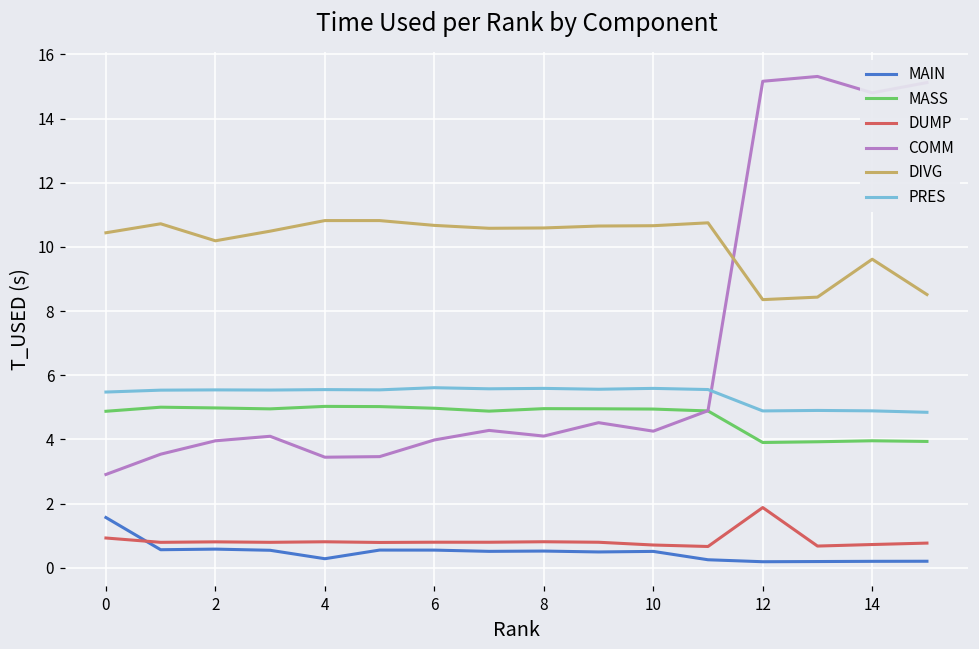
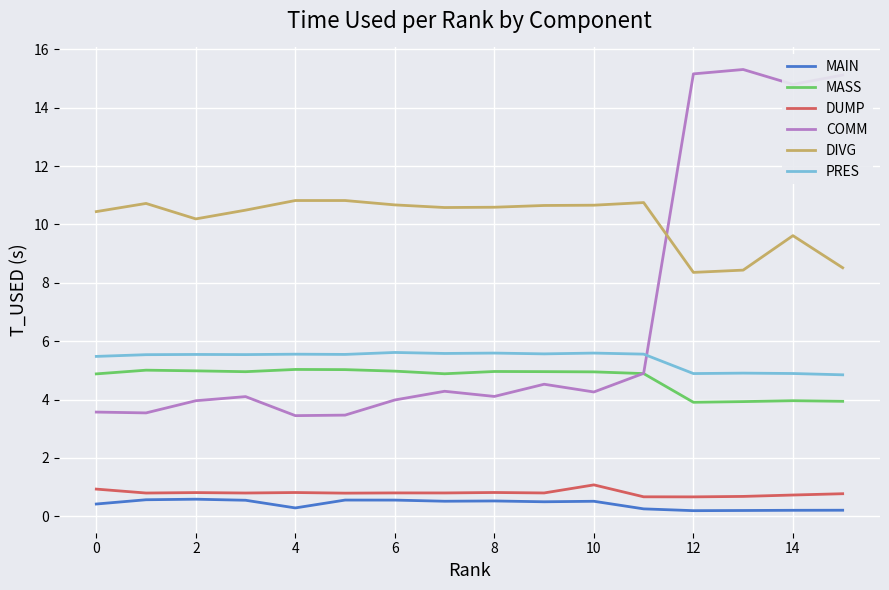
MAIN, 0: 1.6 -> 0.4
COMM, 0: 2.9 -> 3.6
DUMP, 10: 0.7 -> 1.1
DUMP, 12: 1.9 -> 0.7
